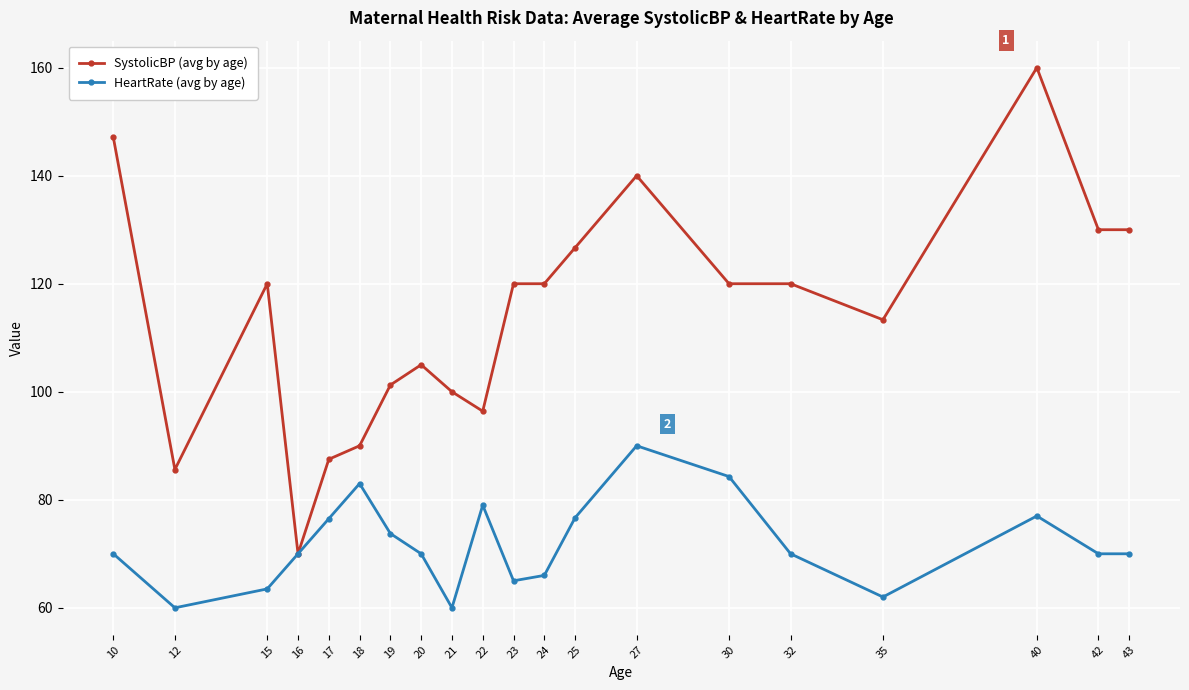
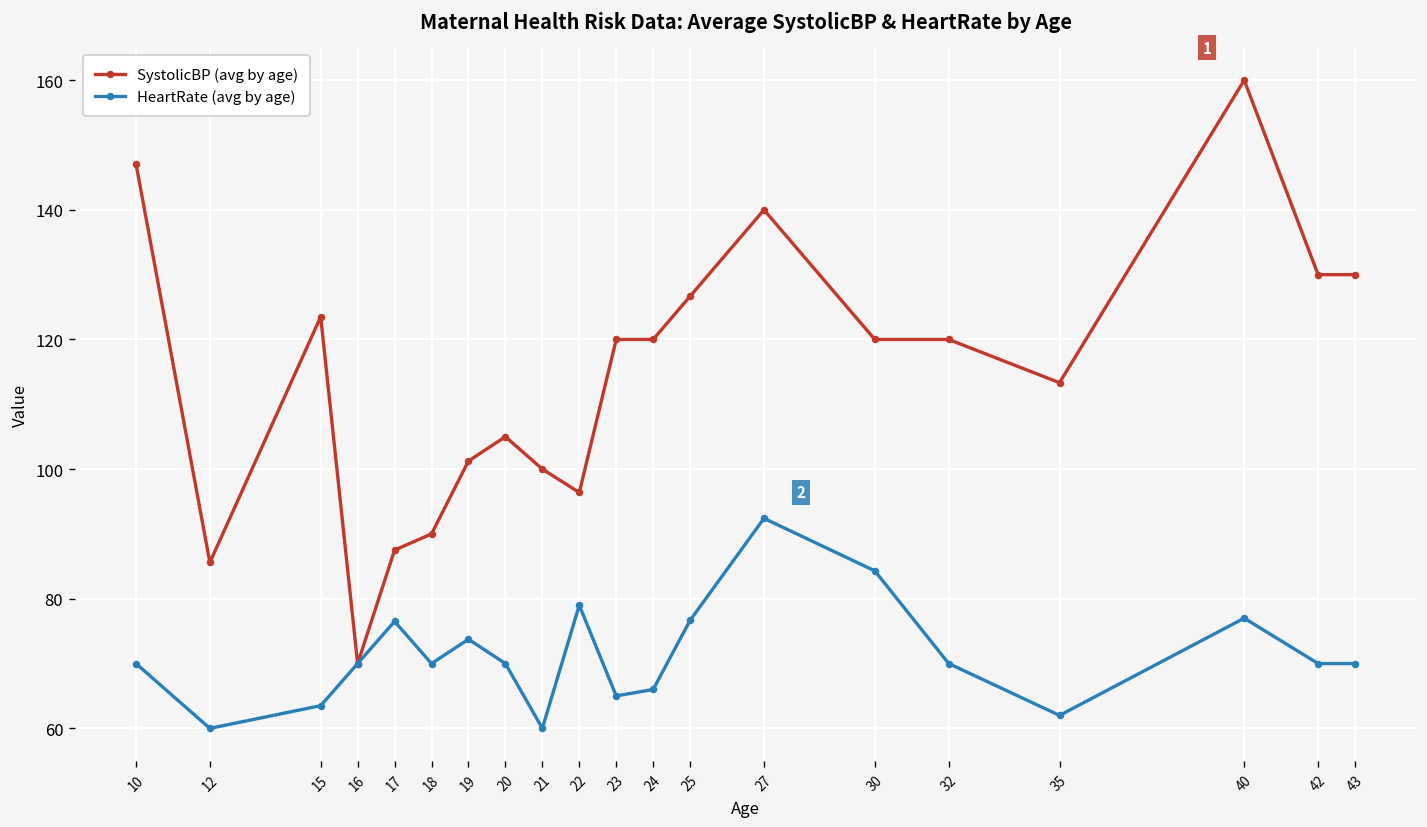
SystolicBP (avg by age), 15: 120 -> 124
HeartRate (avg by age), 18: 83 -> 70
HeartRate (avg by age), 27: 90 -> 92
